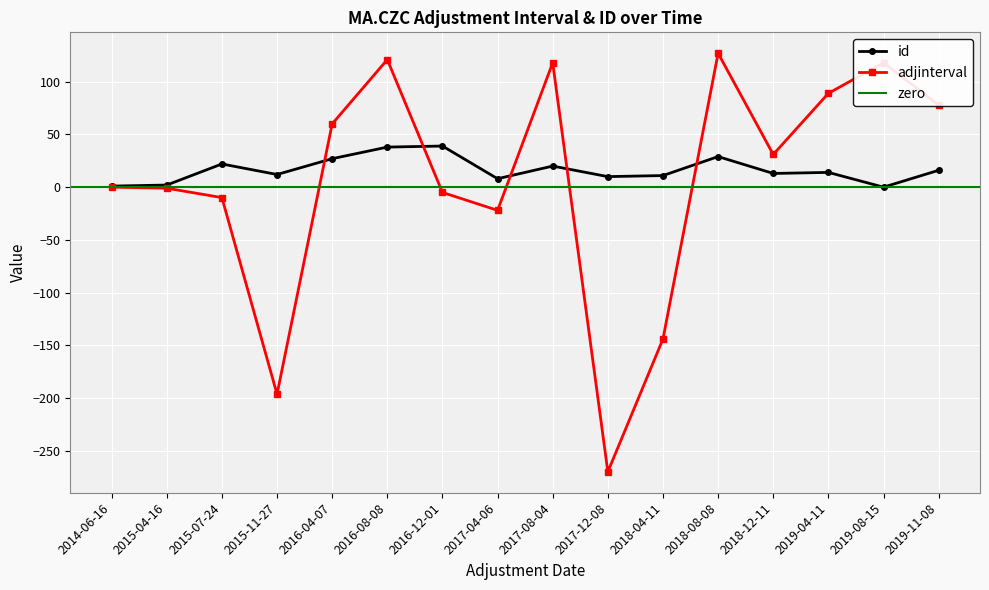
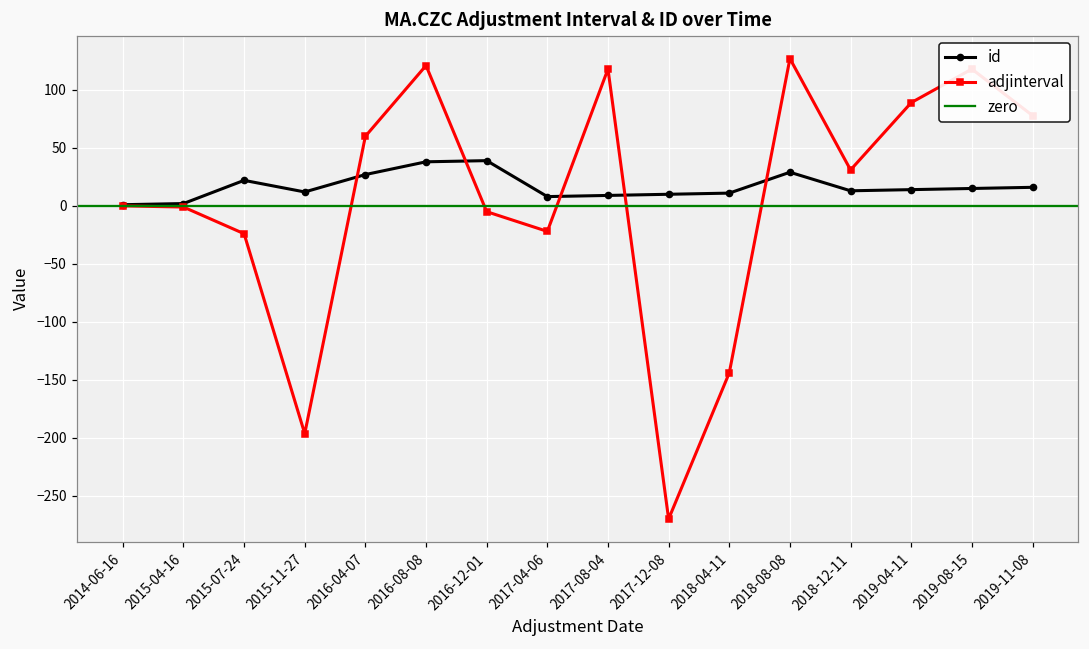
adjinterval, 2015-07-24: -10 -> -24
id, 2017-08-04: 20 -> 9
id, 2019-08-15: 0 -> 15
